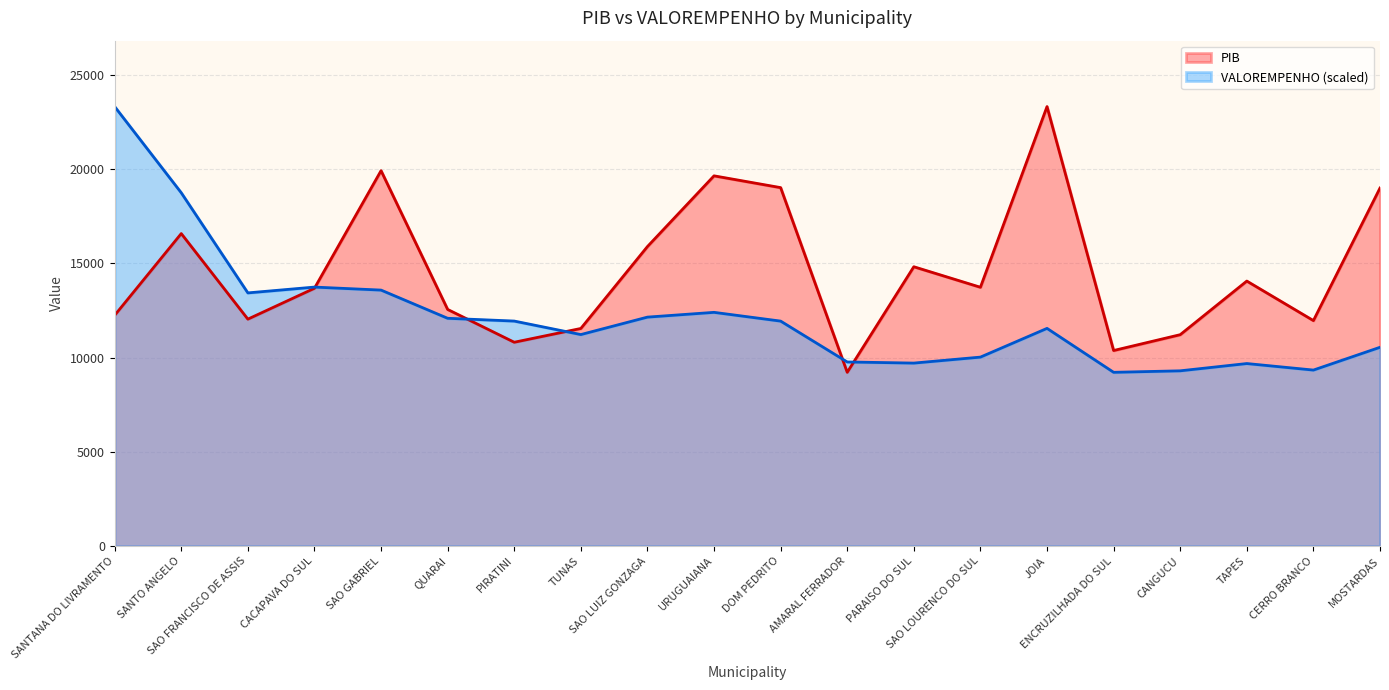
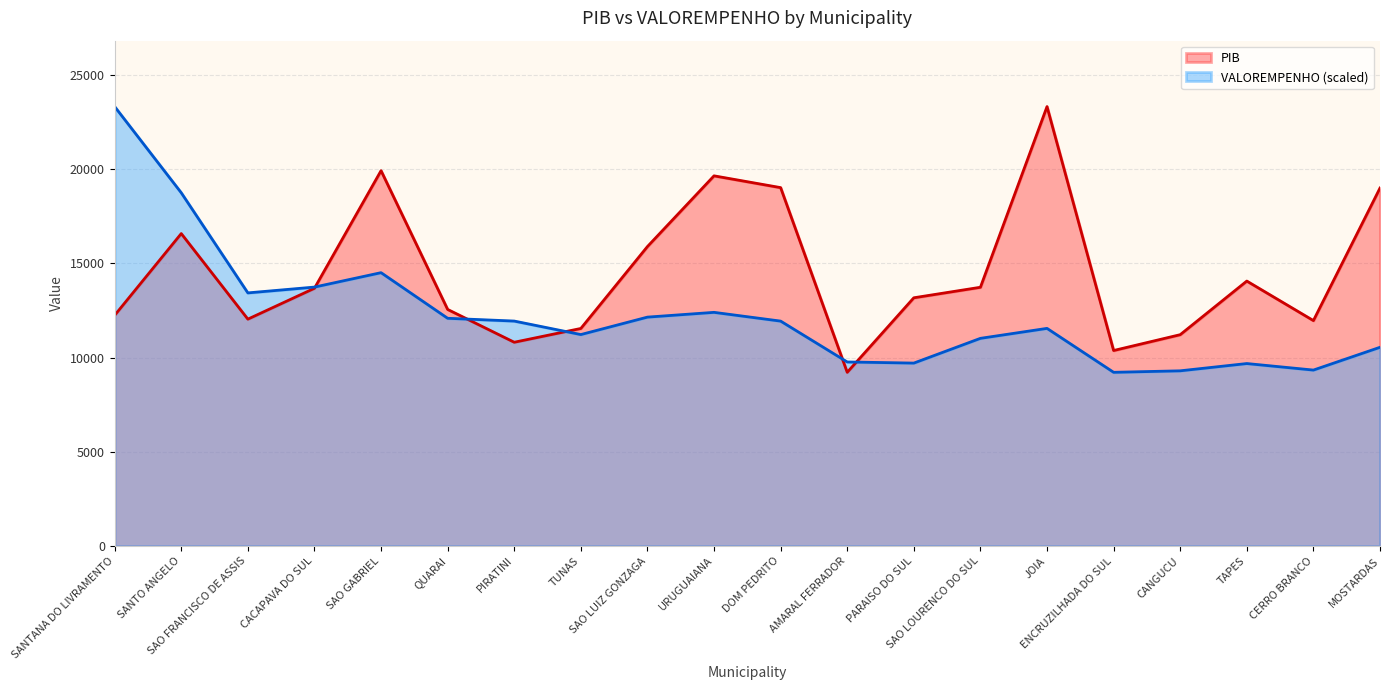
VALOREMPENHO (scaled), SAO GABRIEL: 13600 -> 14500
PIB, PARAISO DO SUL: 14800 -> 13200
VALOREMPENHO (scaled), SAO LOURENCO DO SUL: 10000 -> 11000
